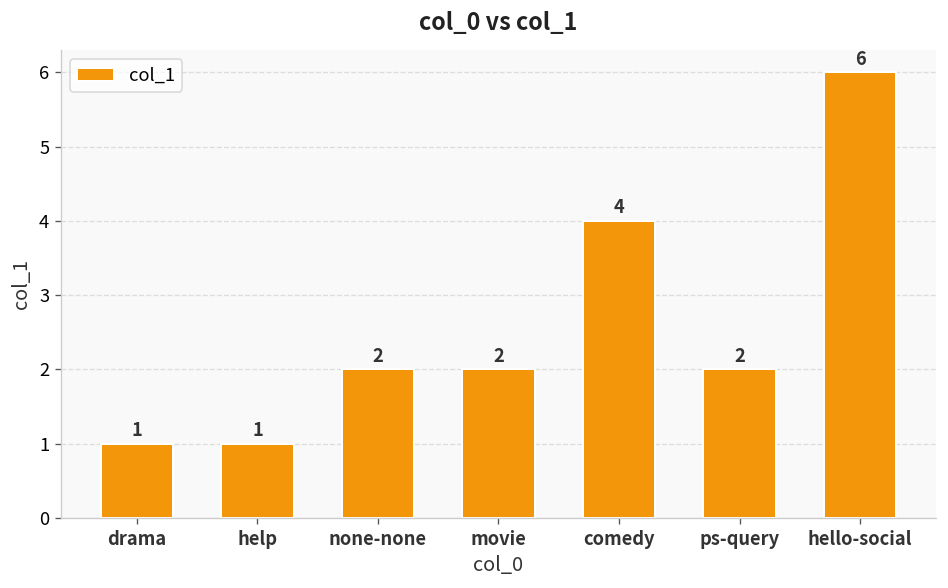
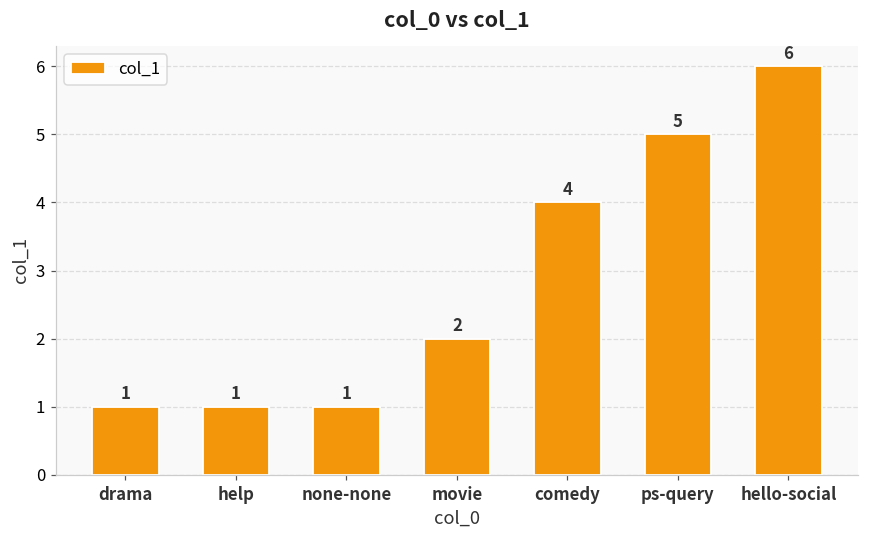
none-none: 2 -> 1
ps-query: 2 -> 5
